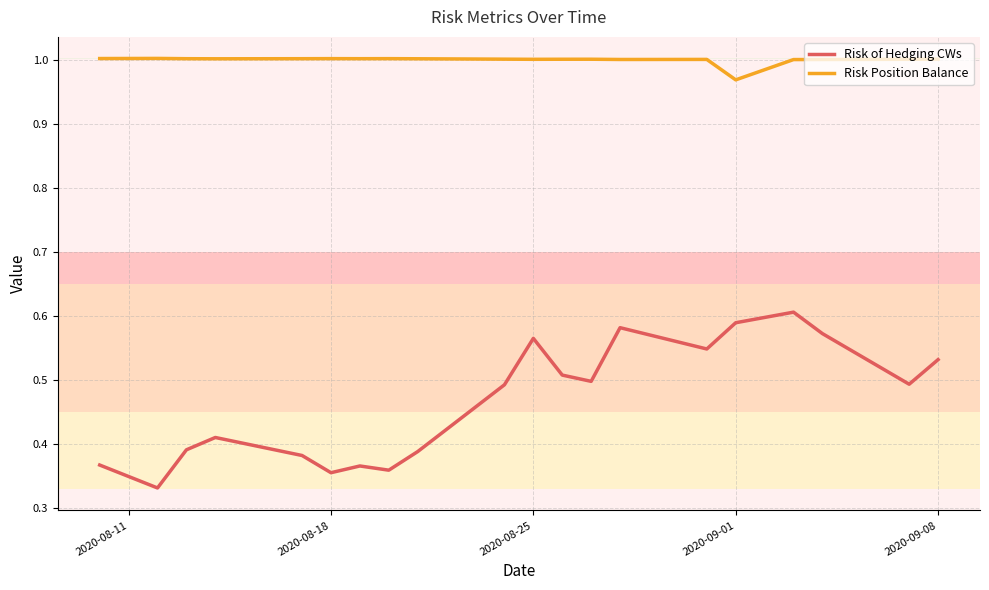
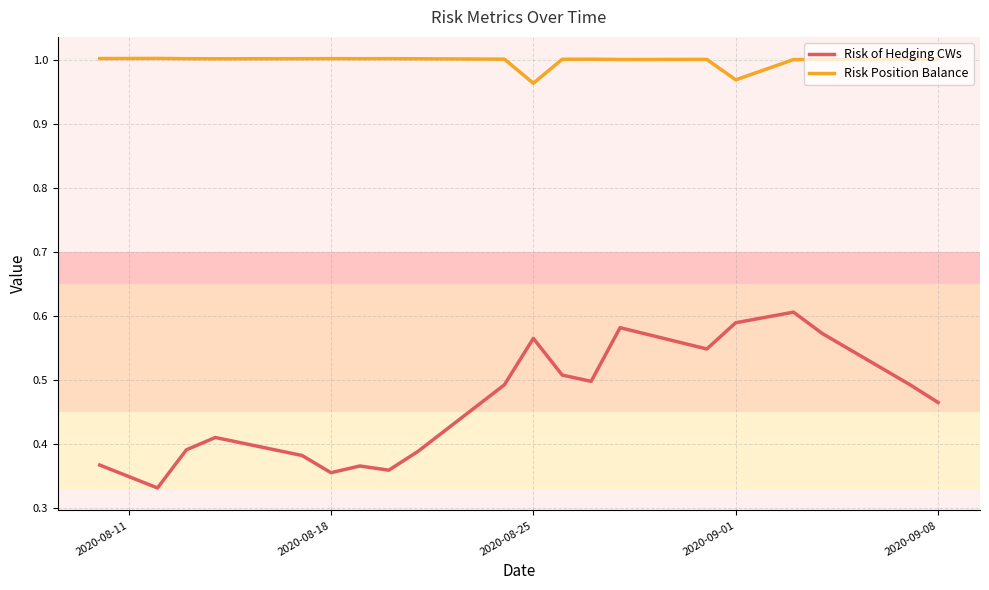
Risk Position Balance, 2020-08-25: 1.00 -> 0.96
Risk of Hedging CWs, 2020-09-08: 0.53 -> 0.47
